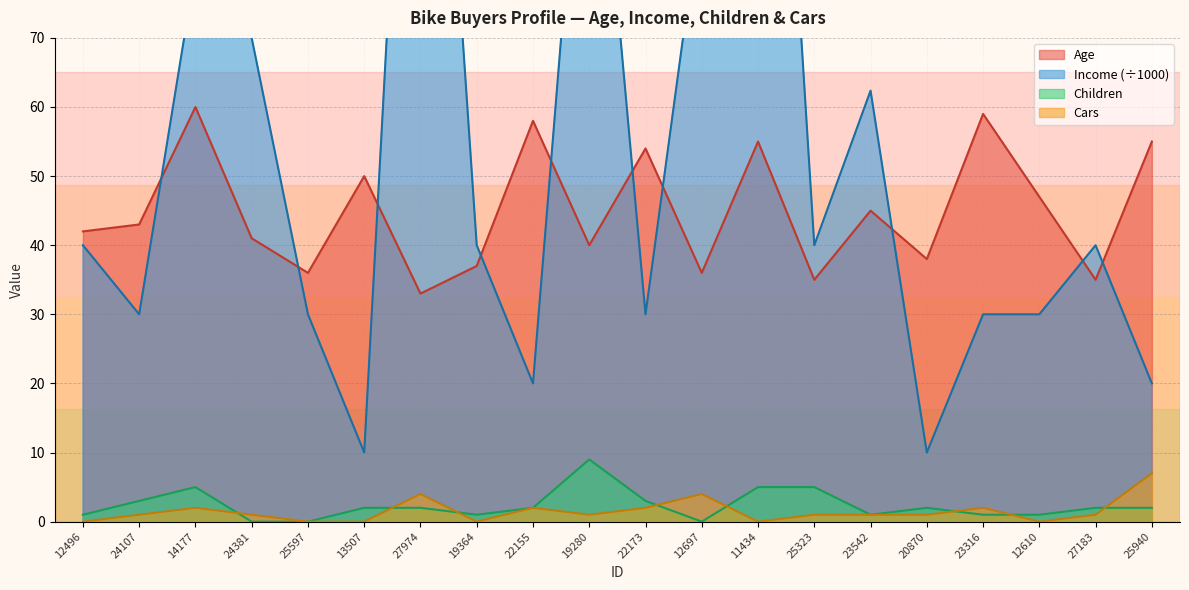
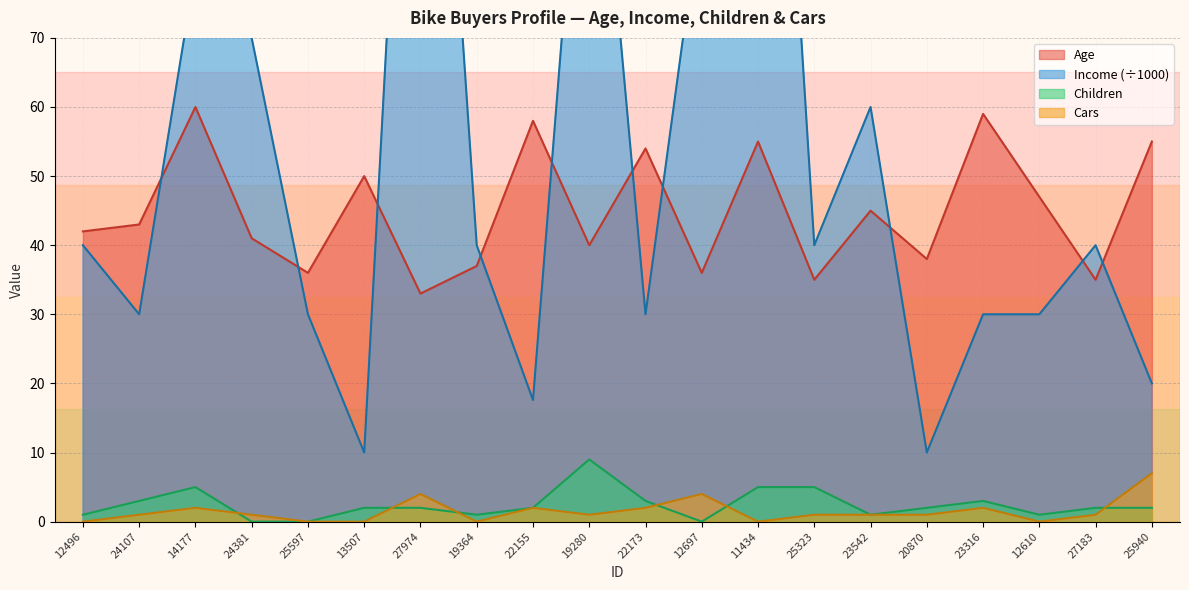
Income (÷1000), 22155: 20 -> 18
Income (÷1000), 23542: 62 -> 60
Children, 23316: 1 -> 3
